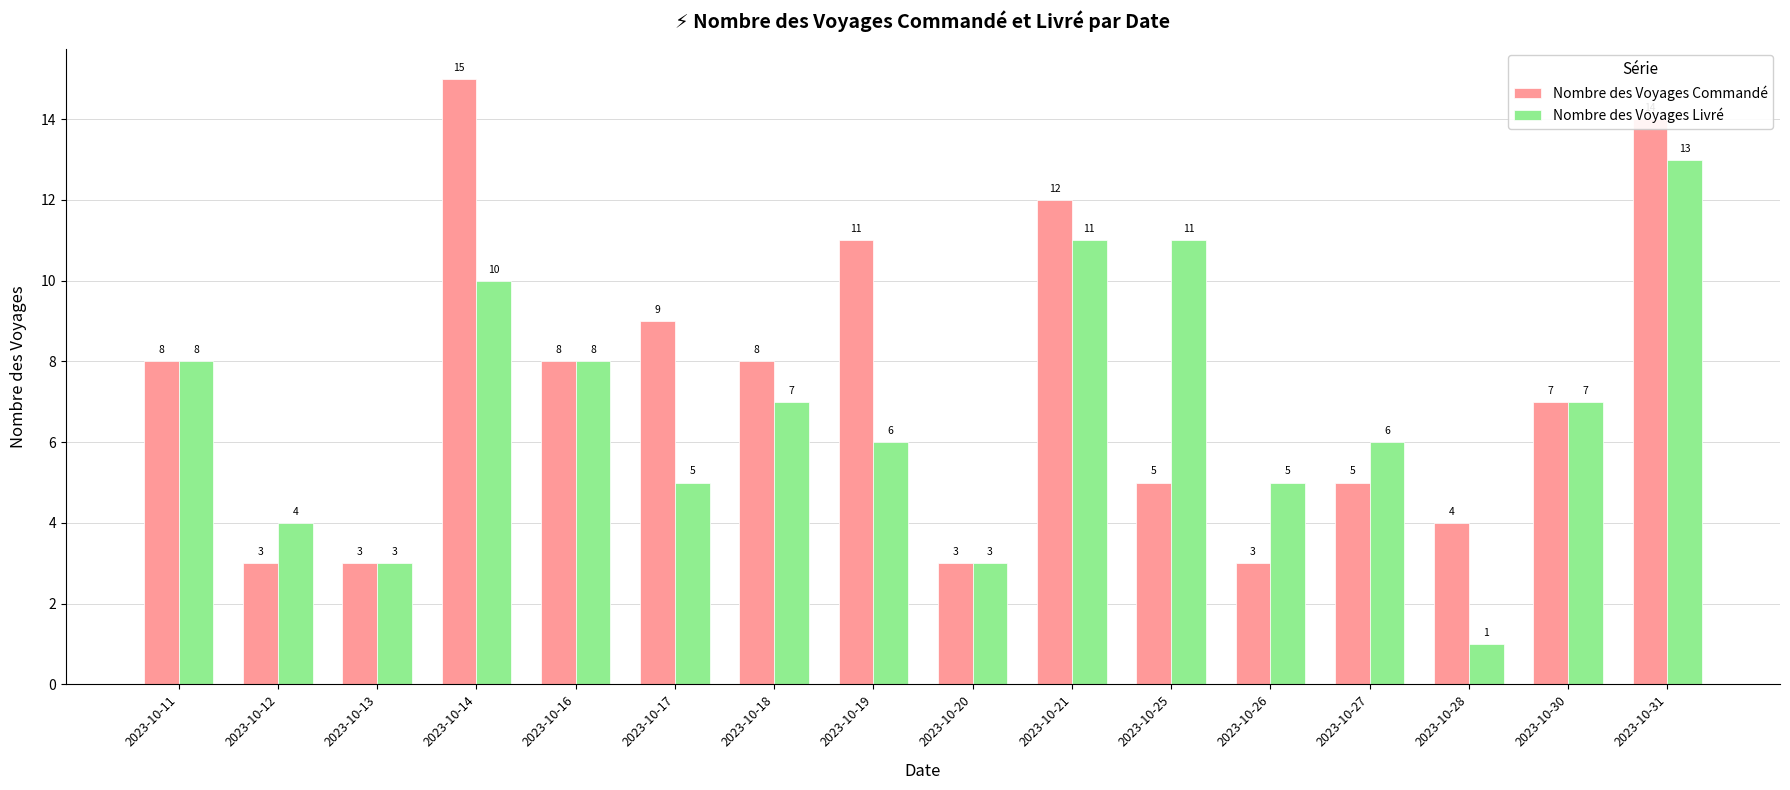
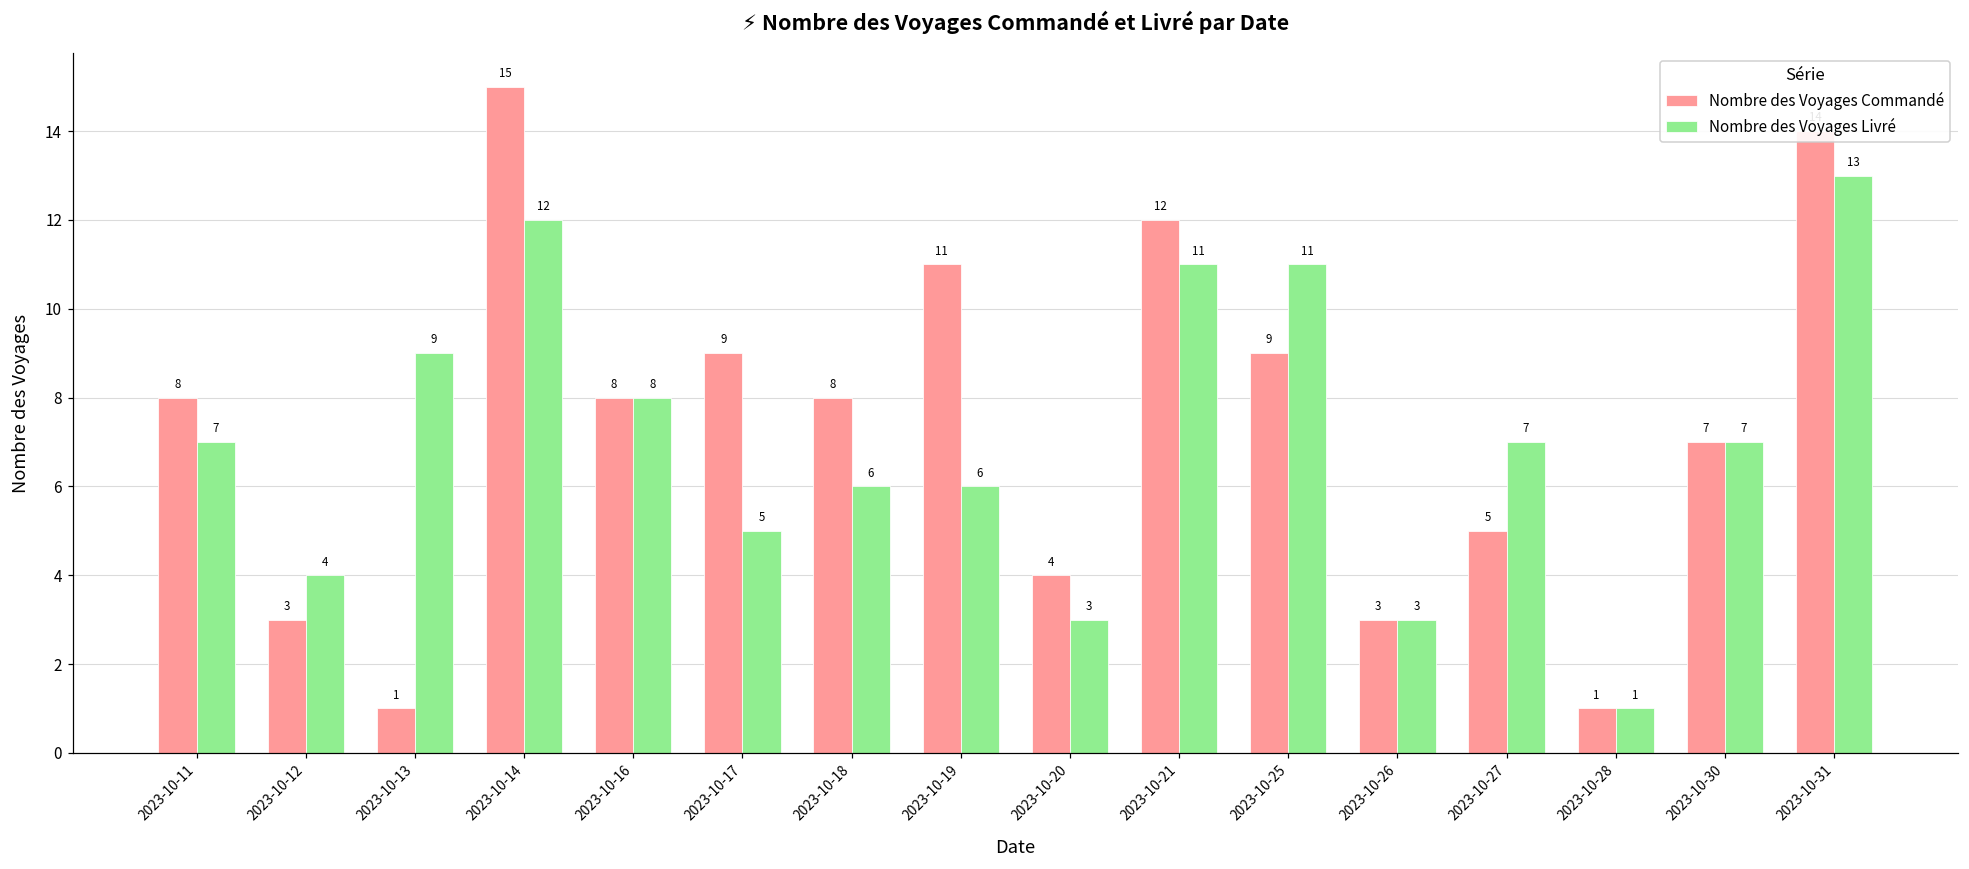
Nombre des Voyages Livré, 2023-10-11: 8 -> 7
Nombre des Voyages Commandé, 2023-10-13: 3 -> 1
Nombre des Voyages Livré, 2023-10-13: 3 -> 9
Nombre des Voyages Livré, 2023-10-14: 10 -> 12
Nombre des Voyages Livré, 2023-10-18: 7 -> 6
Nombre des Voyages Commandé, 2023-10-20: 3 -> 4
Nombre des Voyages Commandé, 2023-10-25: 5 -> 9
Nombre des Voyages Livré, 2023-10-26: 5 -> 3
Nombre des Voyages Livré, 2023-10-27: 6 -> 7
Nombre des Voyages Commandé, 2023-10-28: 4 -> 1
